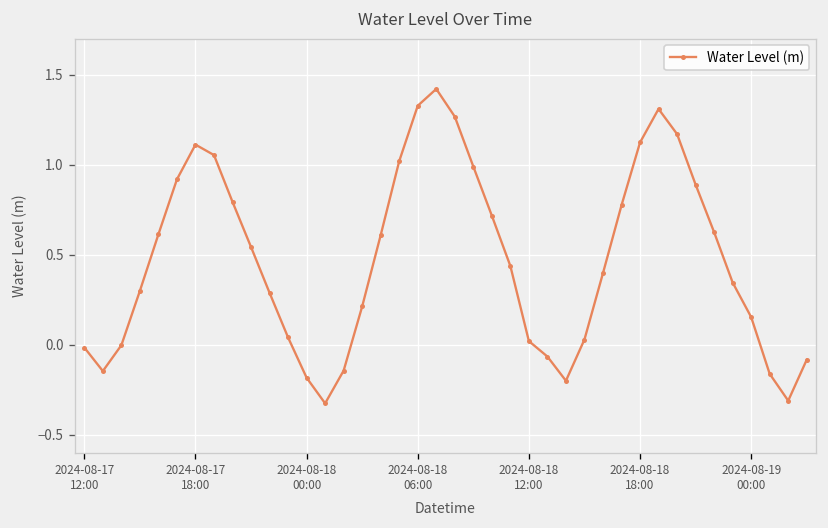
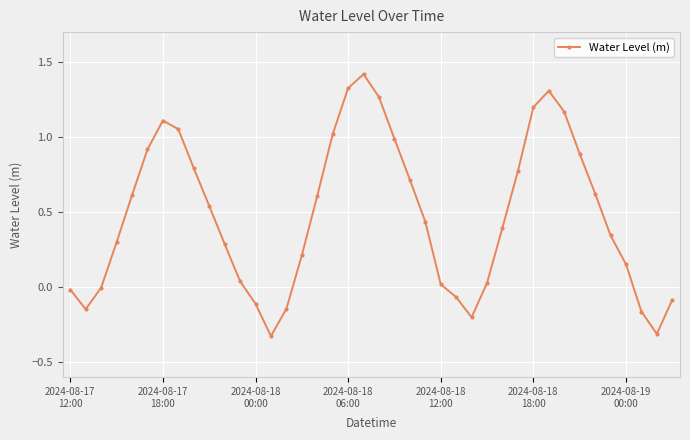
2024-08-18 00:00: -0.18 -> -0.11
2024-08-18 18:00: 1.12 -> 1.20
